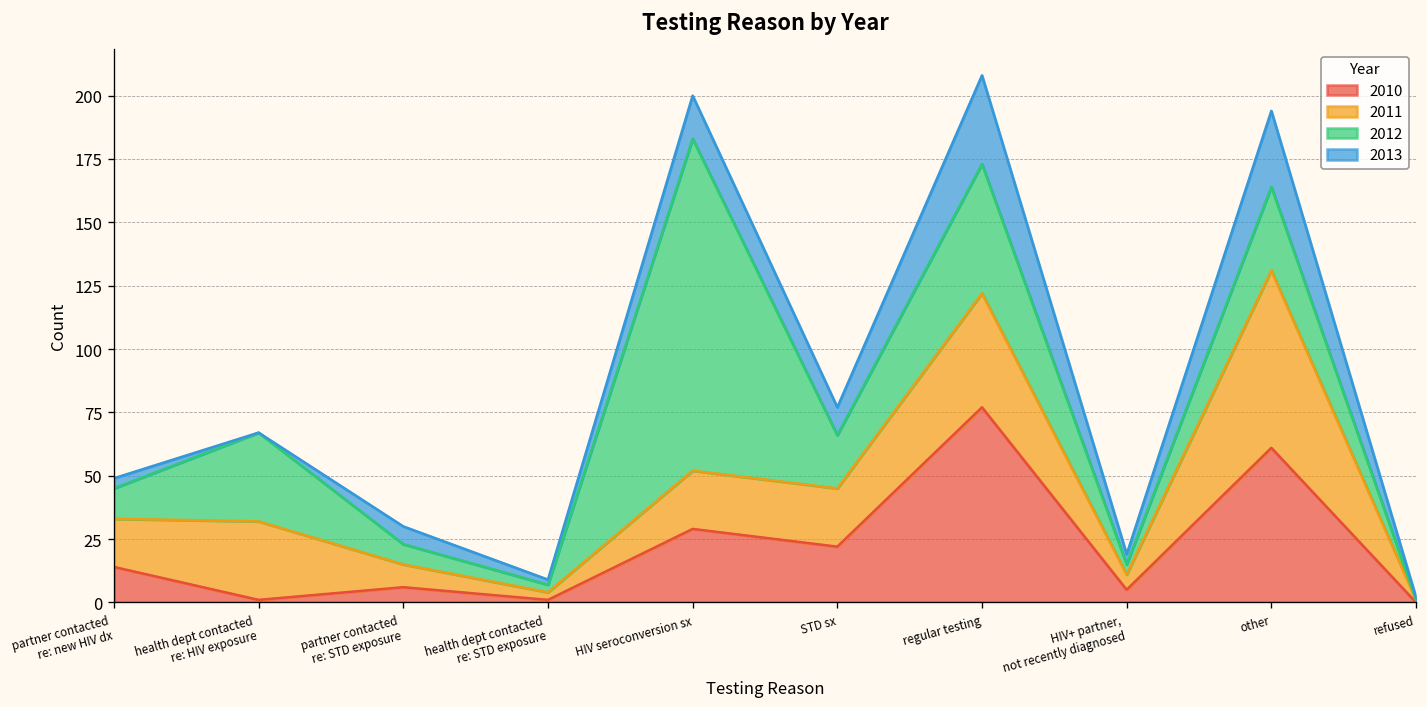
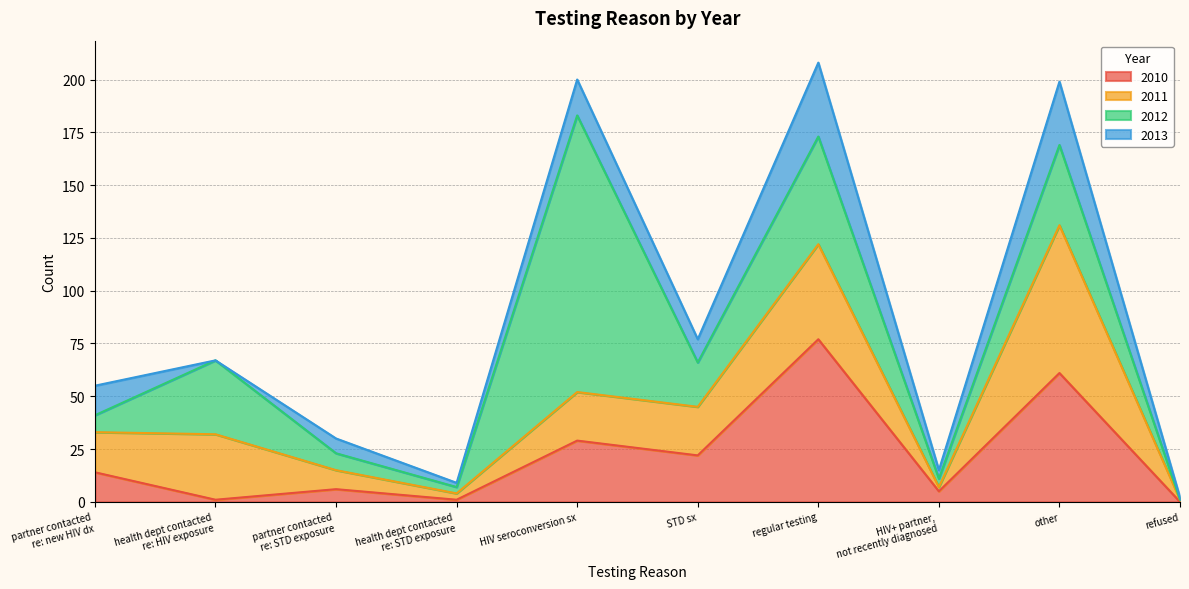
2012, partner contacted re: new HIV dx: 12 -> 8
2013, partner contacted re: new HIV dx: 4 -> 14
2011, HIV+ partner, not recently diagnosed: 6 -> 2
2012, other: 33 -> 38
